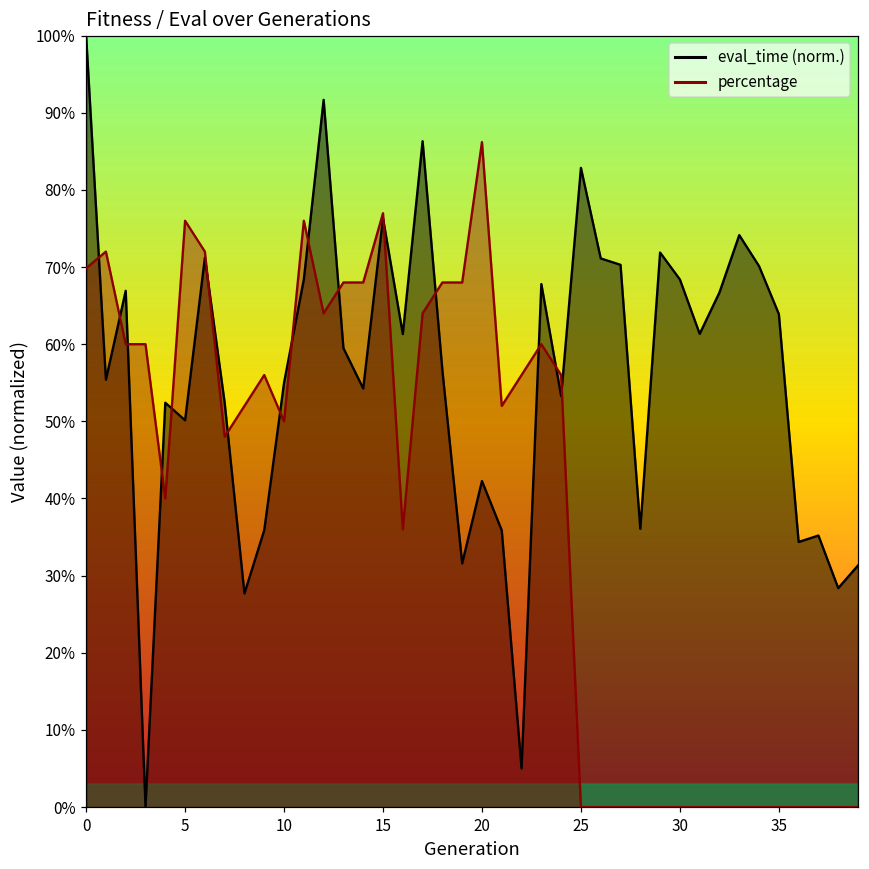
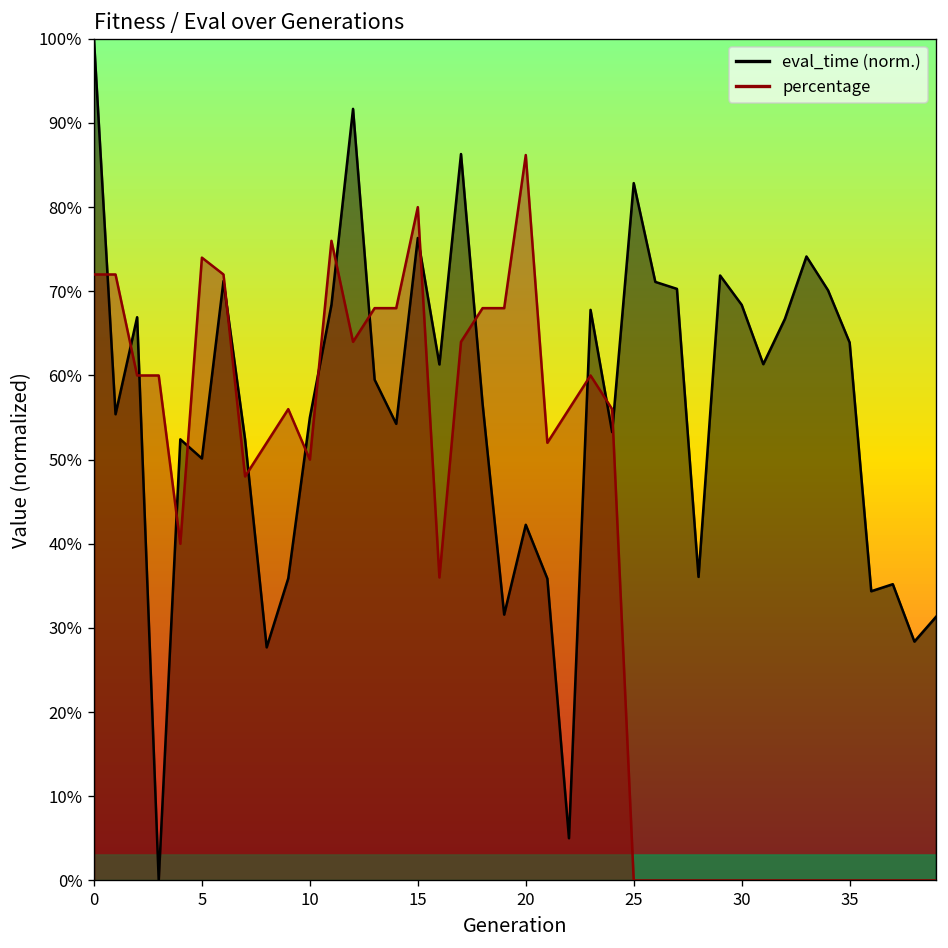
percentage, 0: 70% -> 72%
percentage, 5: 76% -> 74%
percentage, 15: 77% -> 80%
